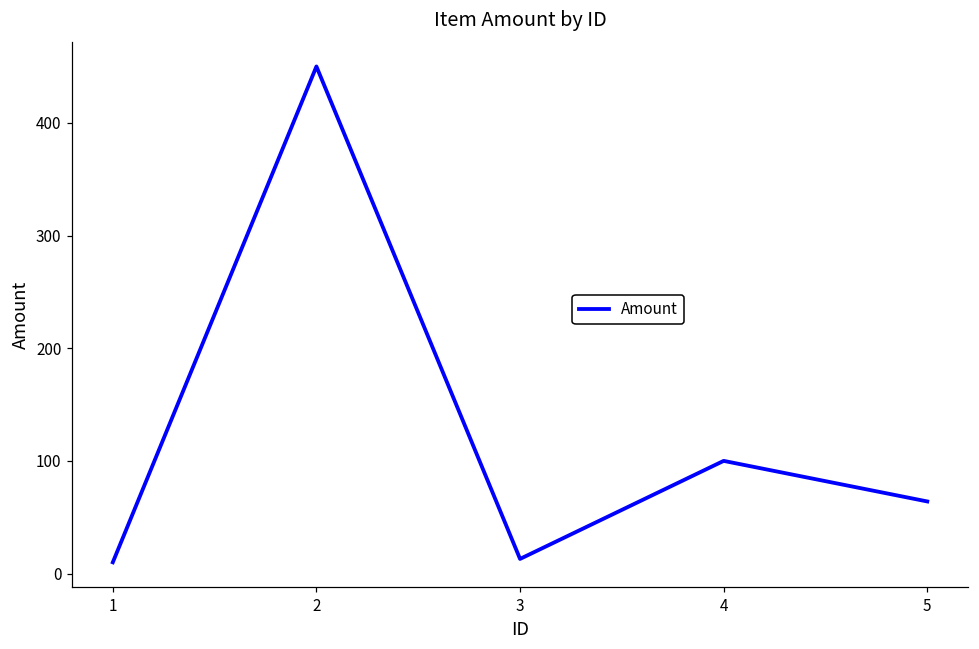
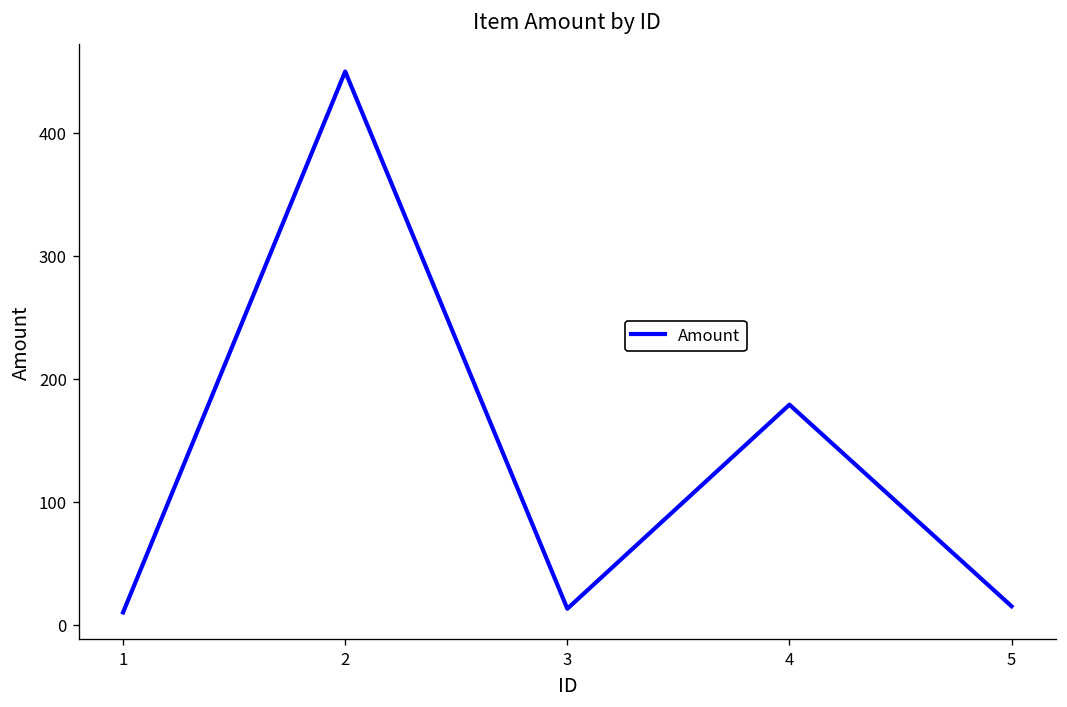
4: 100 -> 179
5: 64 -> 15
